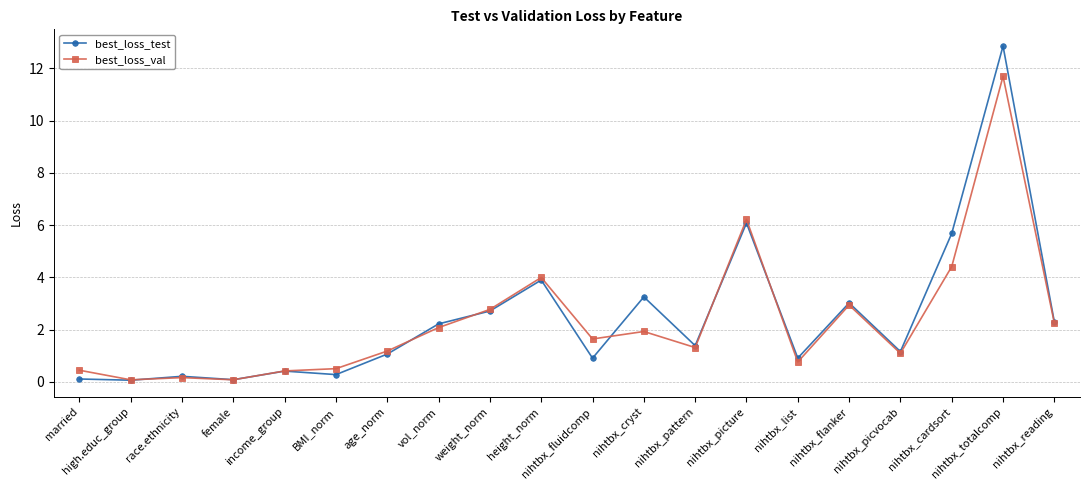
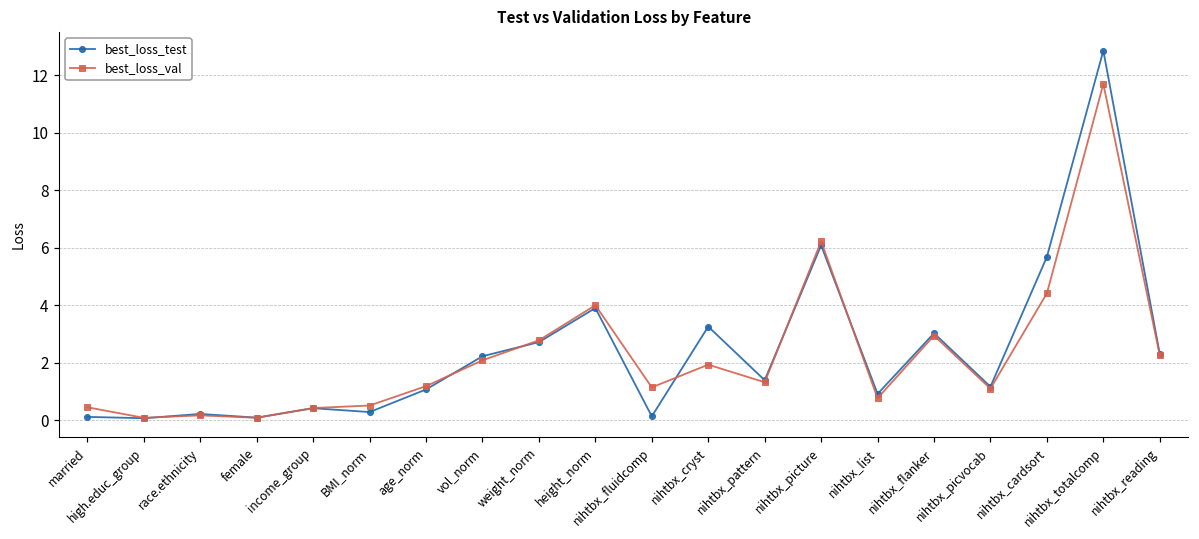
best_loss_test, nihtbx_fluidcomp: 0.9 -> 0.1
best_loss_val, nihtbx_fluidcomp: 1.6 -> 1.1
